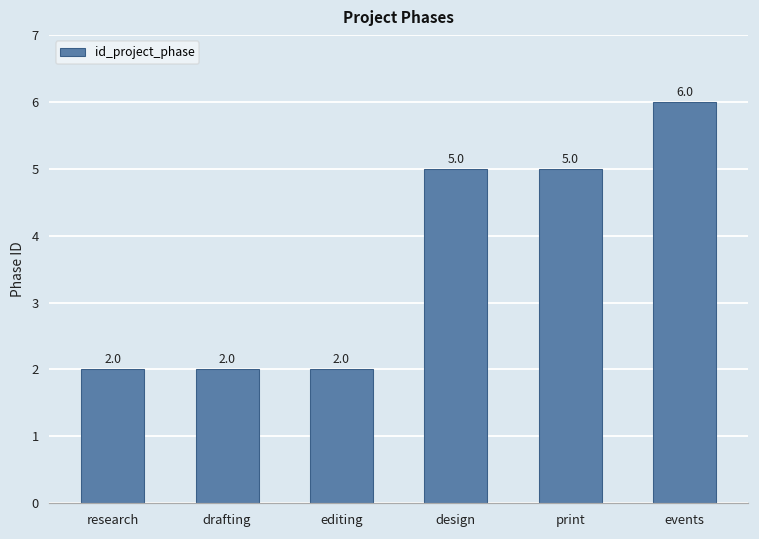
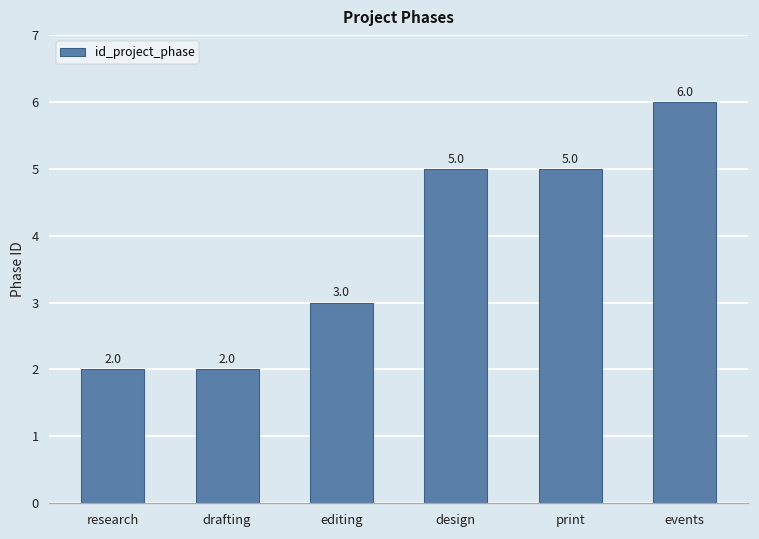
editing: 2.0 -> 3.0
